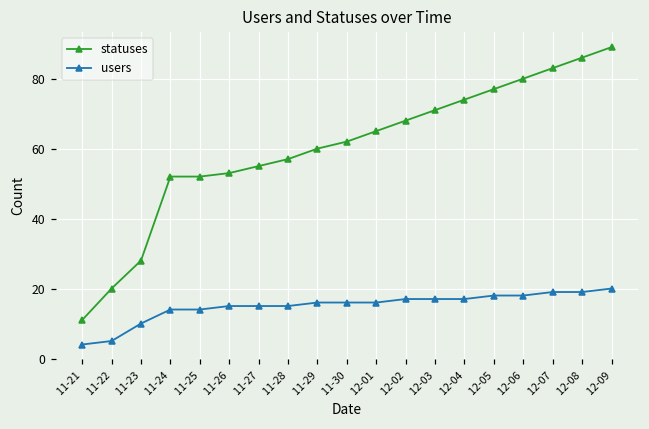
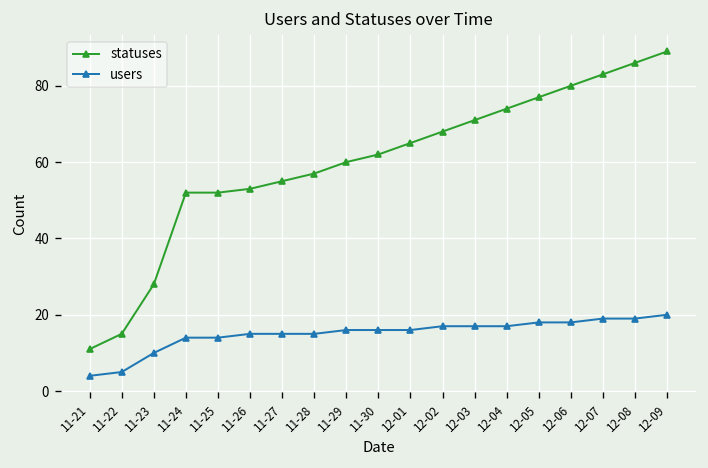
statuses, 11-22: 20 -> 15
